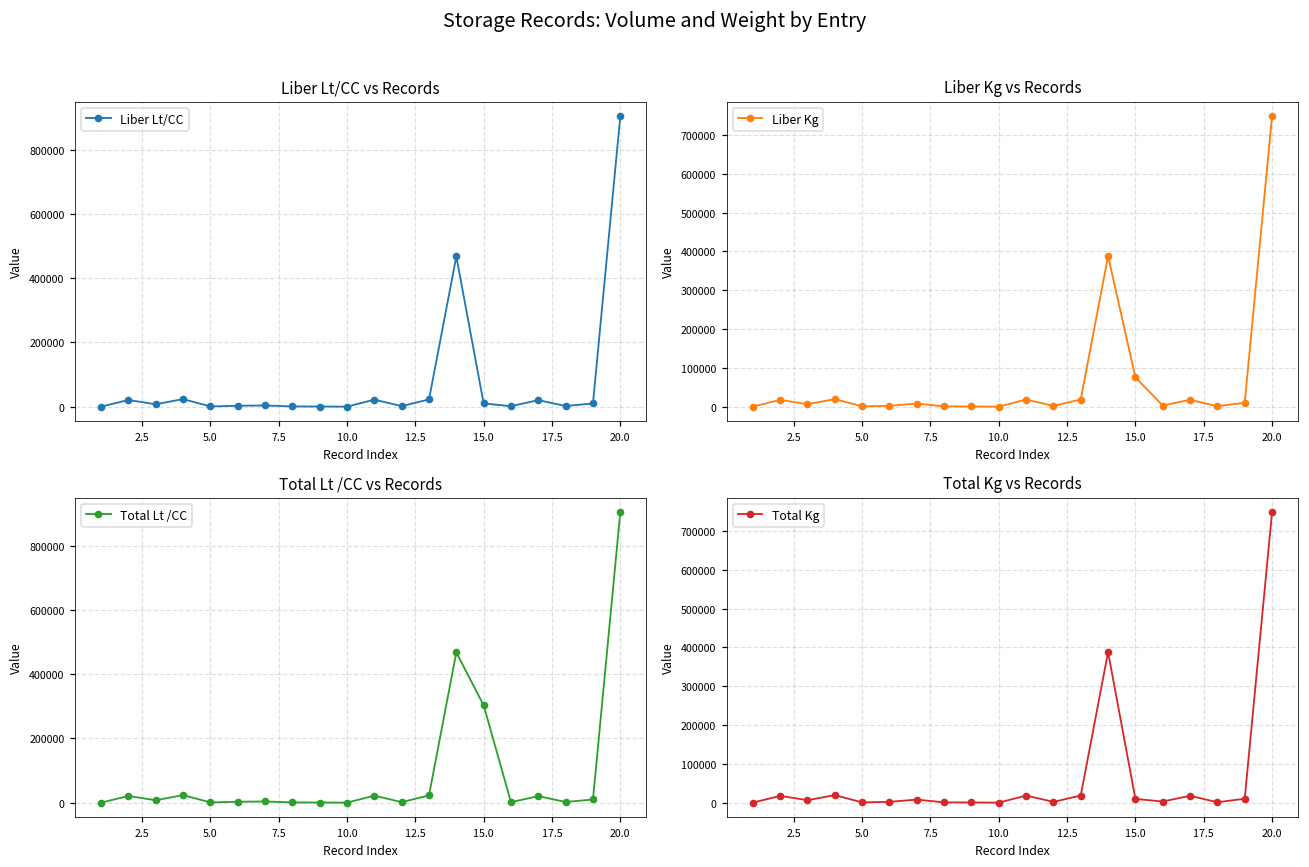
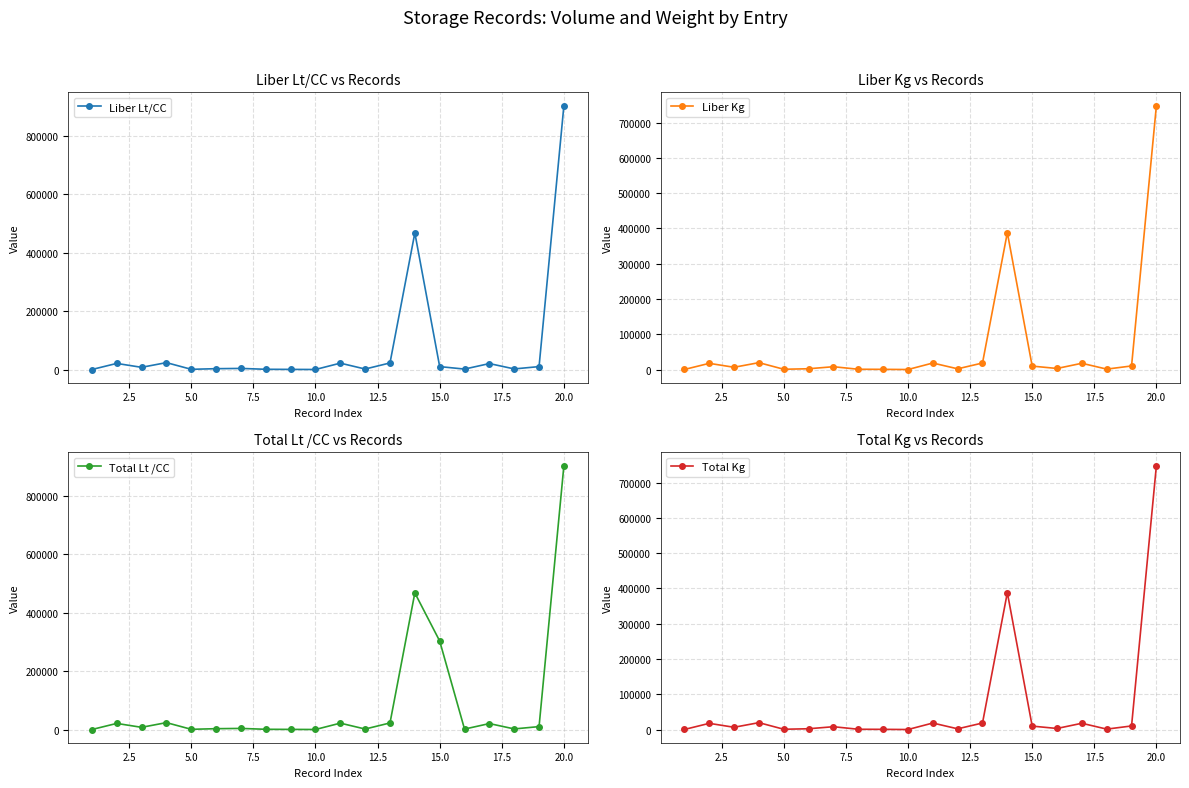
Liber Kg vs Records, 15.0: 80000 -> 10000
